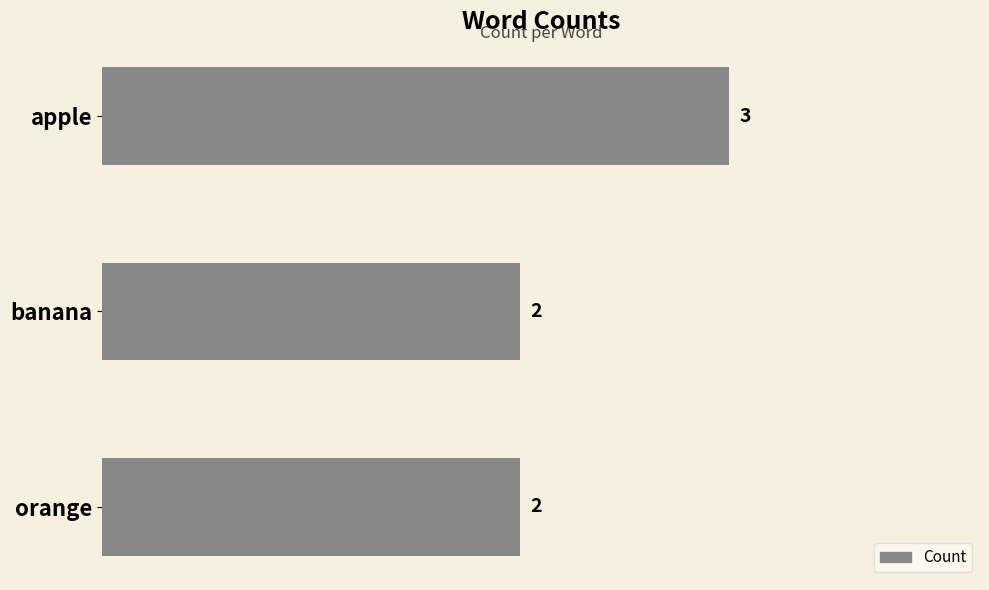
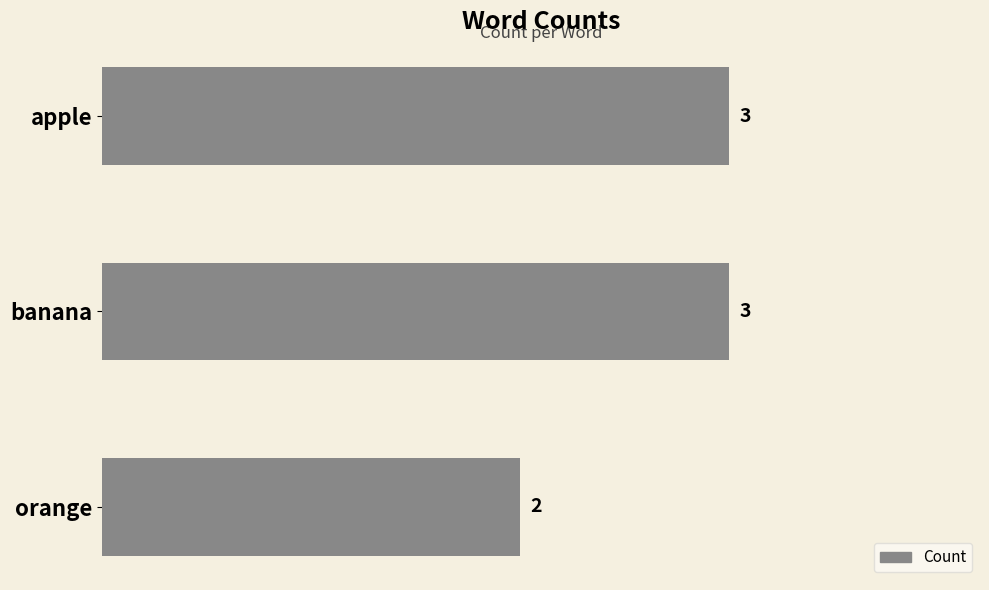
banana: 2 -> 3
